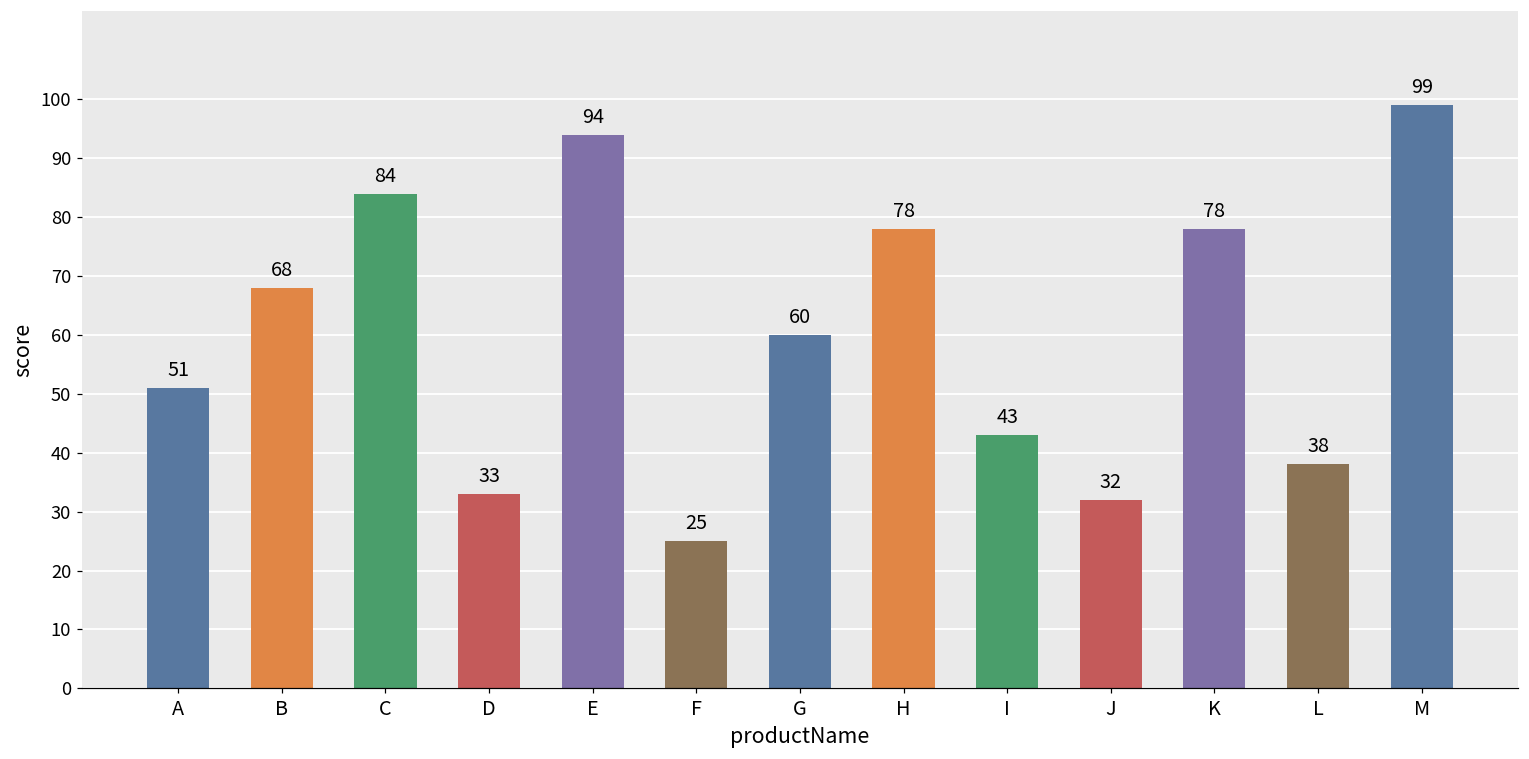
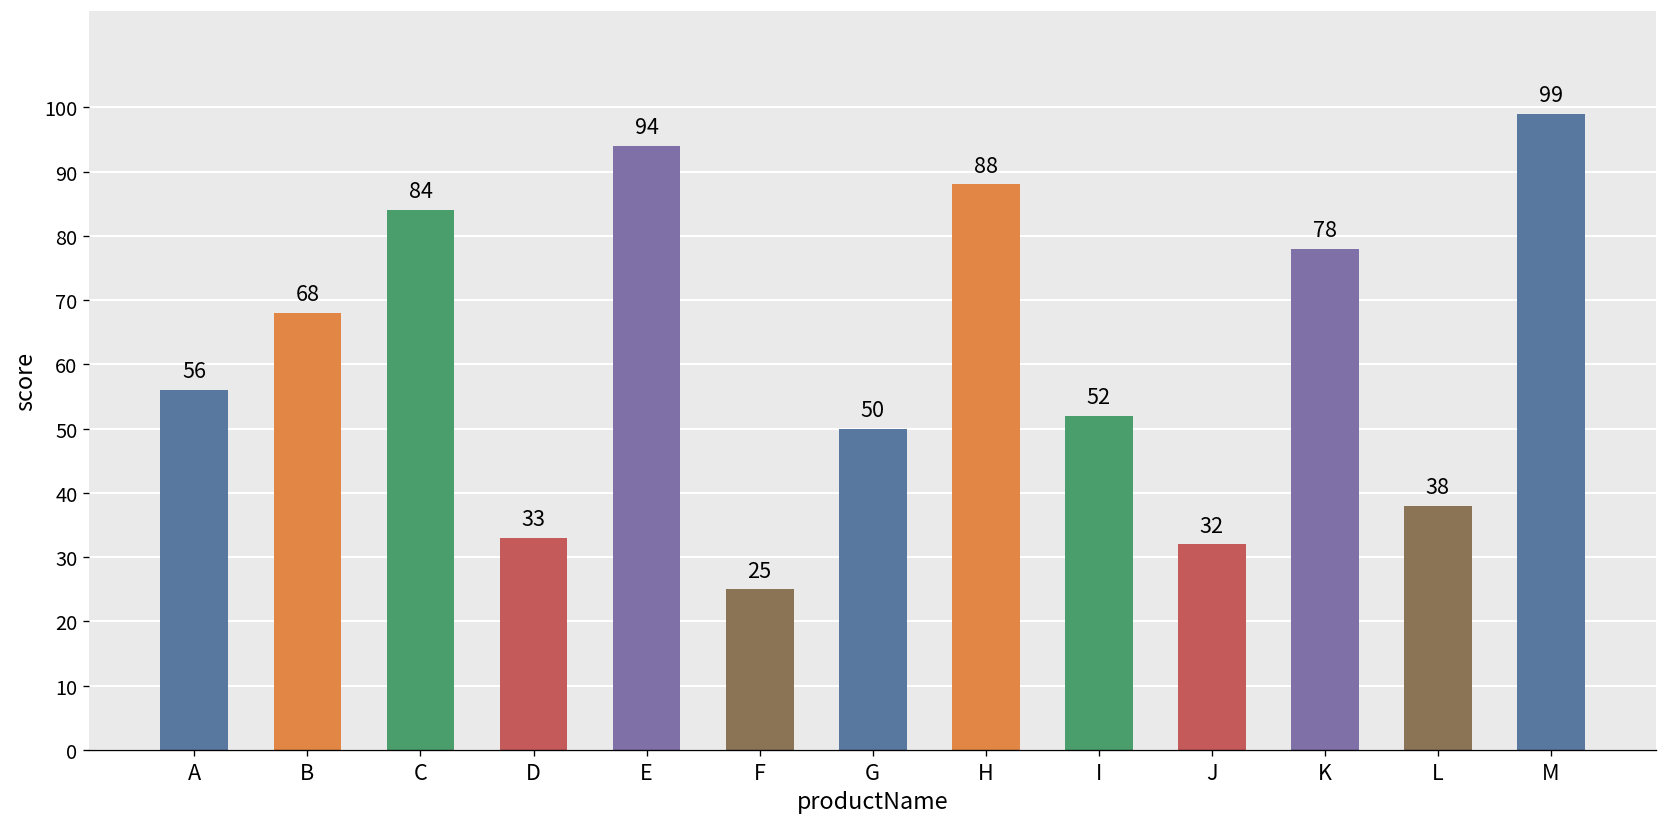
A: 51 -> 56
G: 60 -> 50
H: 78 -> 88
I: 43 -> 52
